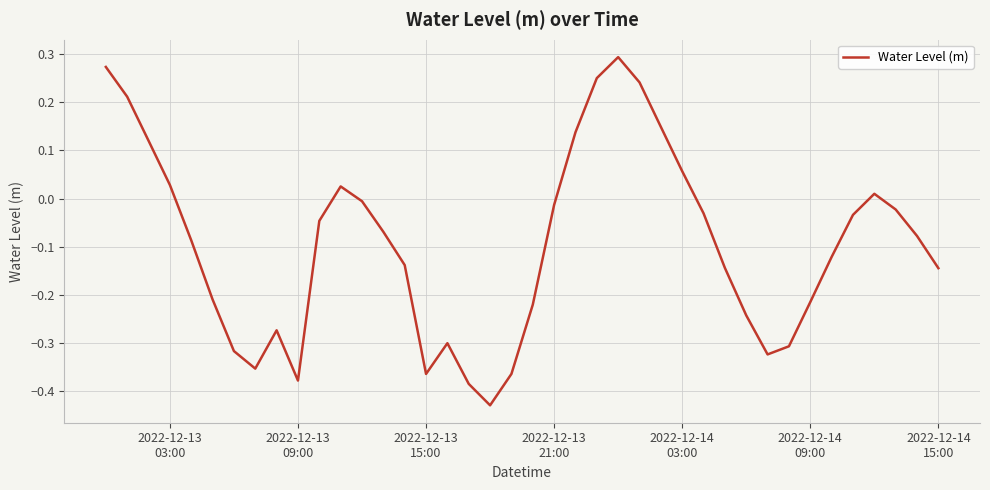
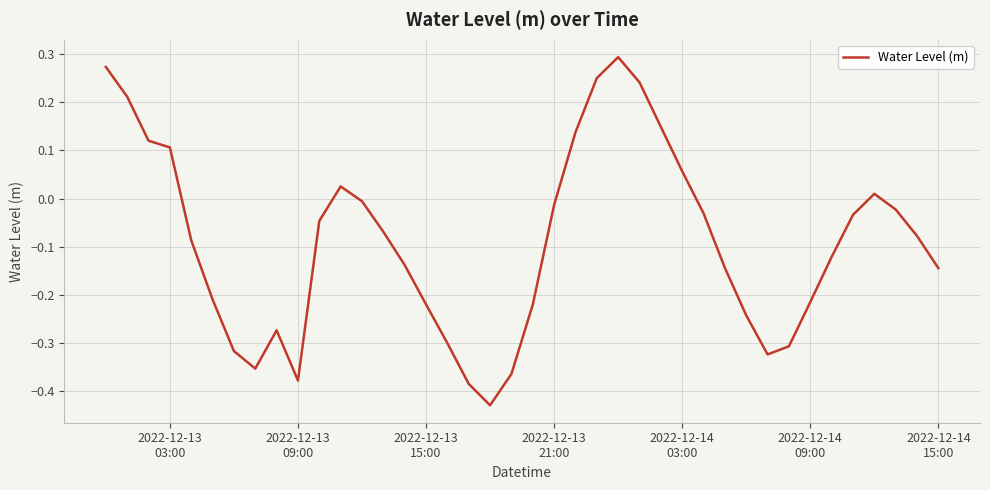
2022-12-13 03:00: 0.03 -> 0.11
2022-12-13 15:00: -0.37 -> -0.22
